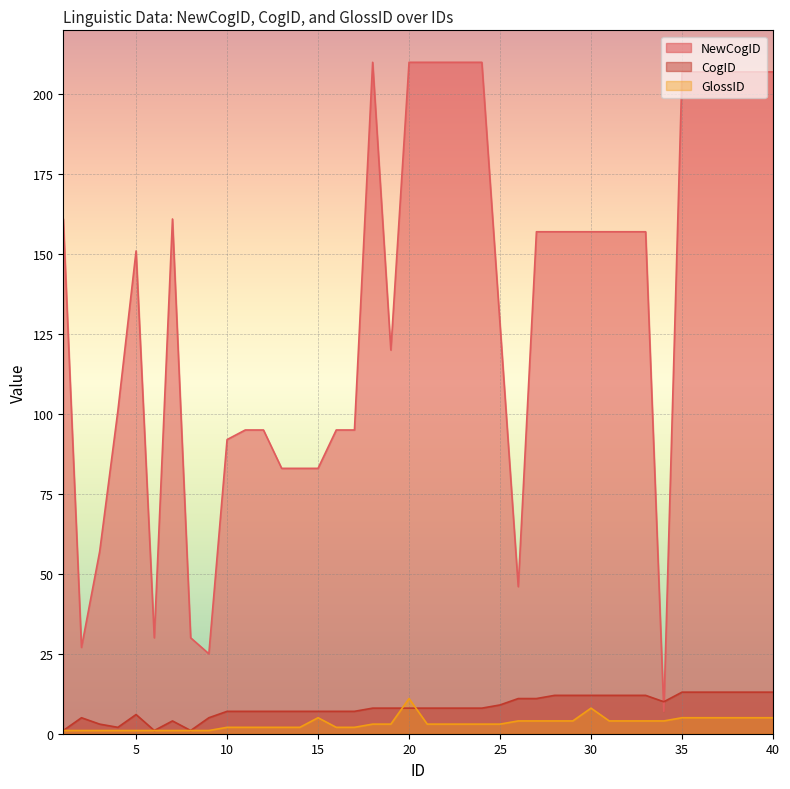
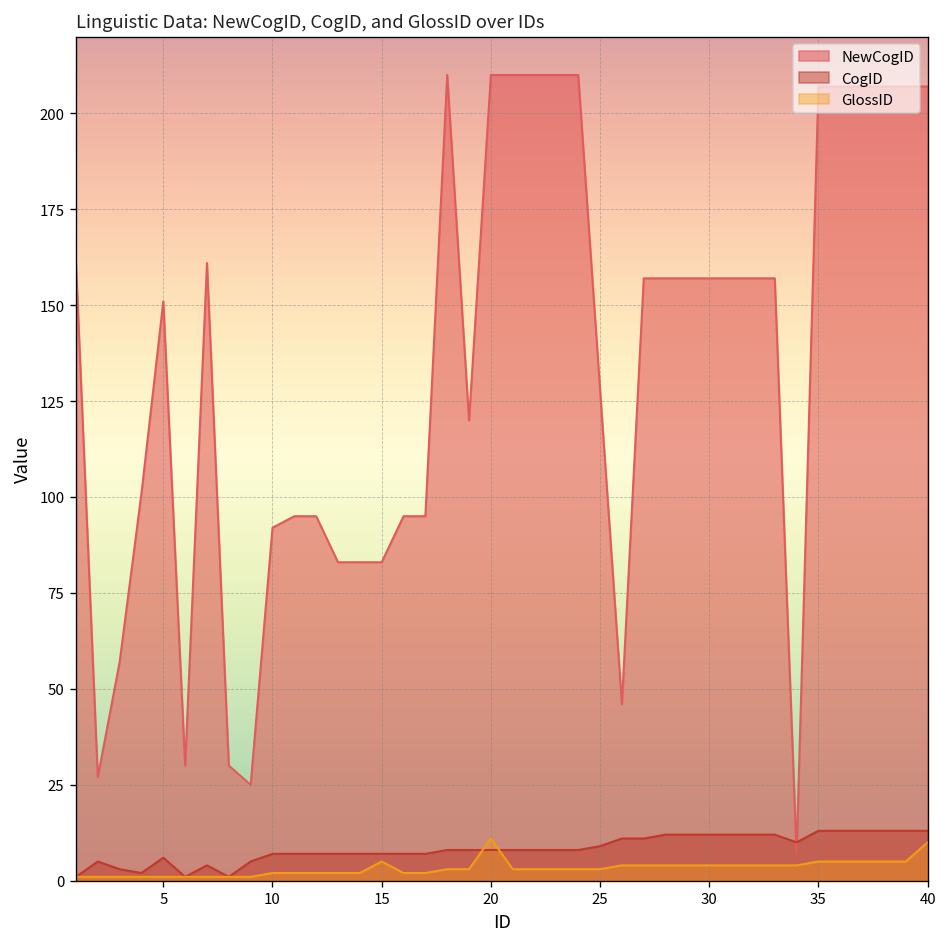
GlossID, 30: 8 -> 4
GlossID, 40: 5 -> 10
